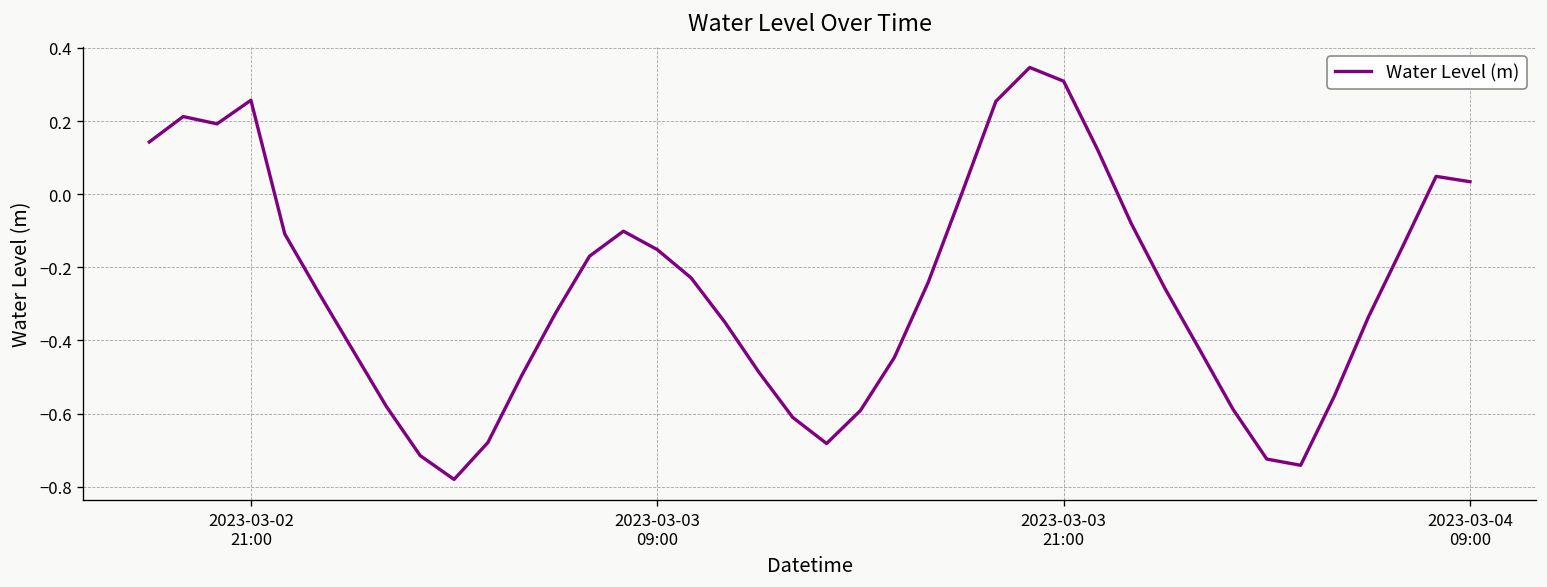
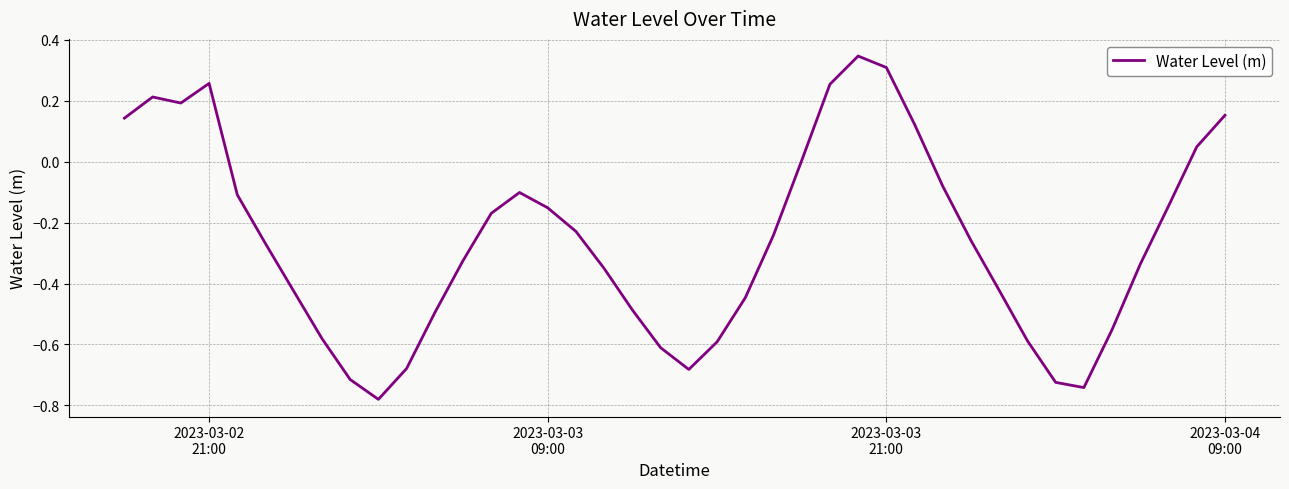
2023-03-04 09:00: 0.03 -> 0.15
